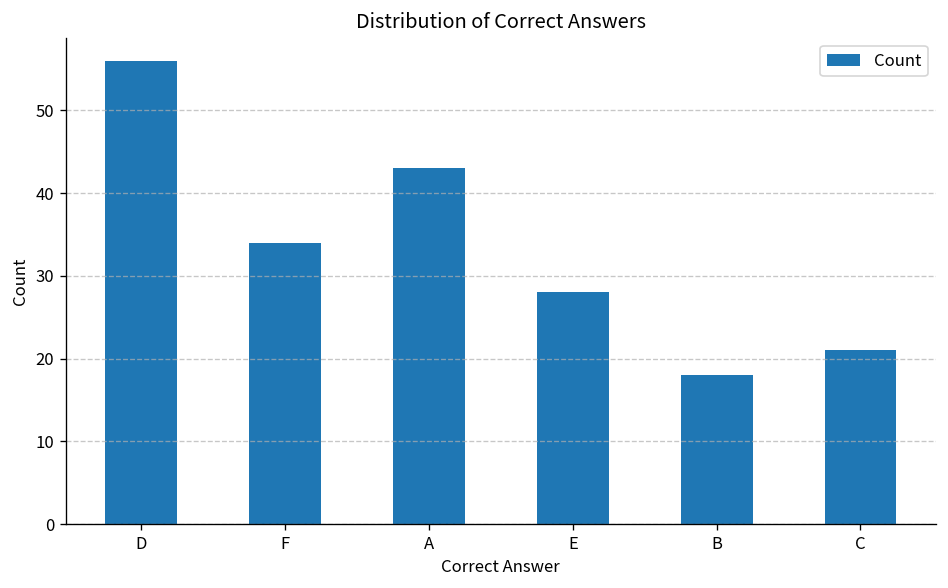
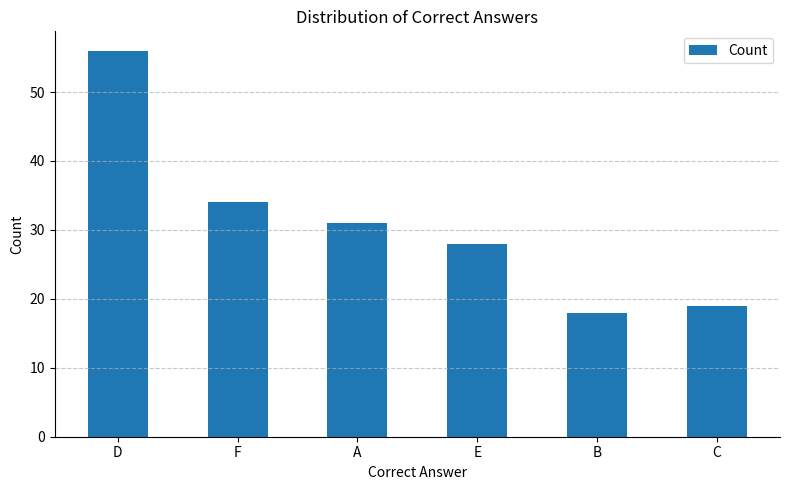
A: 43 -> 31
C: 21 -> 19
